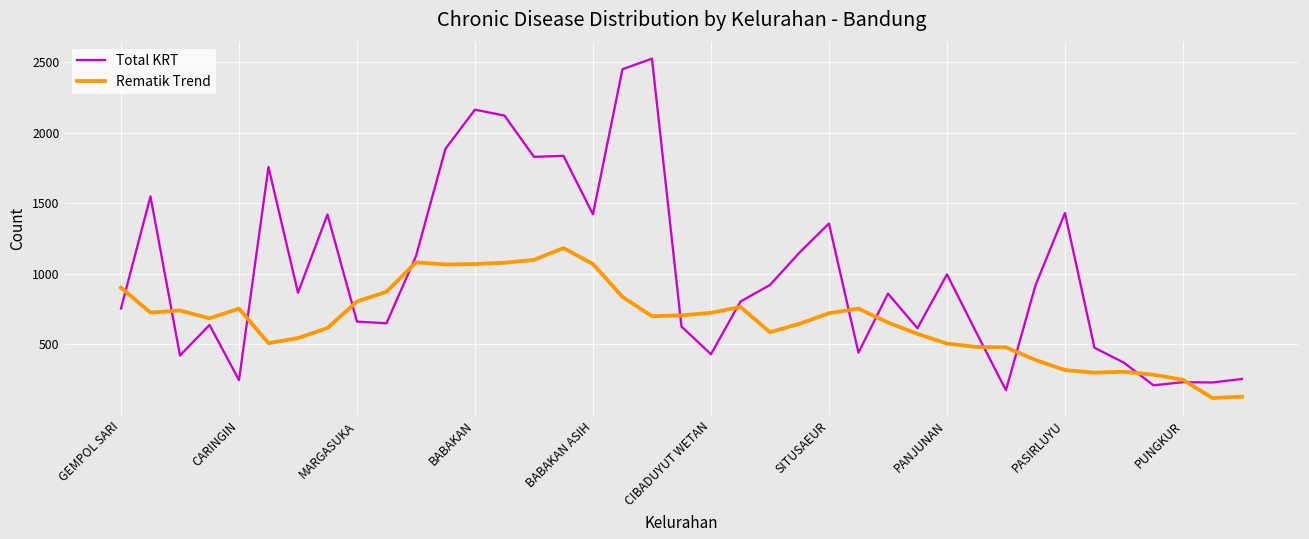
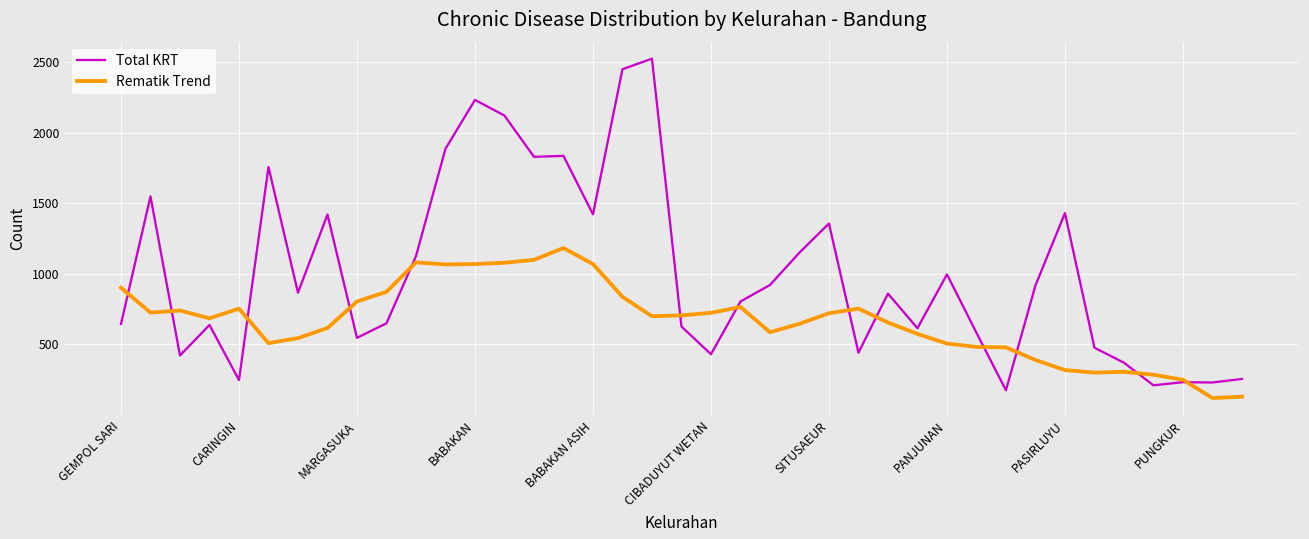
Total KRT, GEMPOL SARI: 750 -> 650
Total KRT, MARGASUKA: 660 -> 550
Total KRT, BABAKAN: 2160 -> 2230
